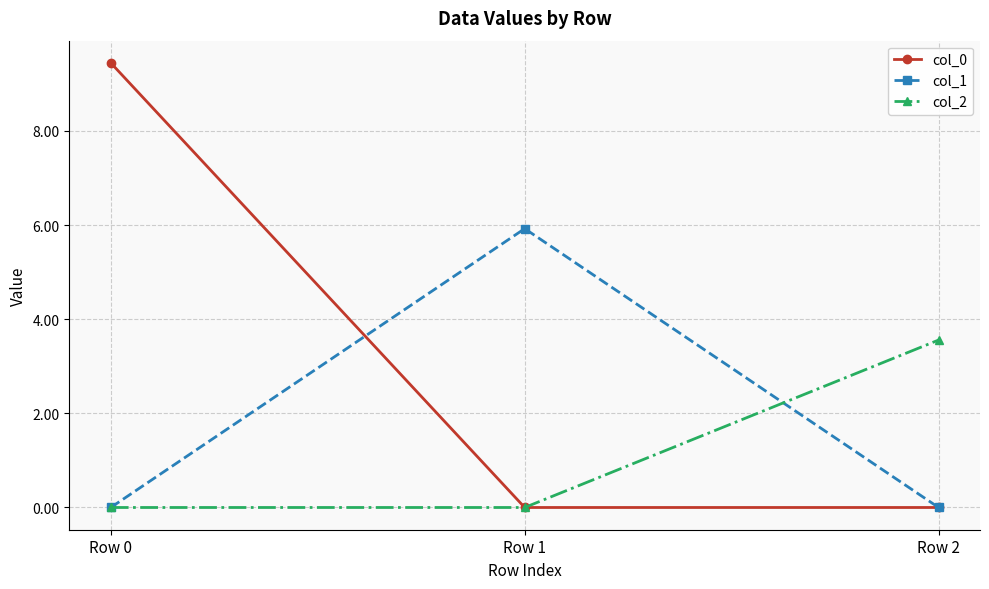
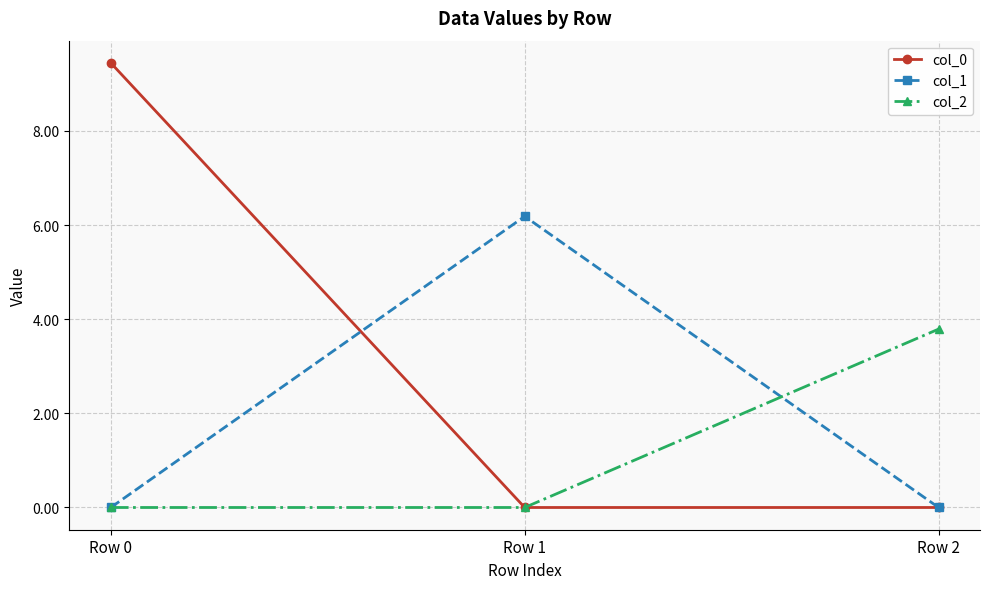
col_1, Row 1: 5.9 -> 6.2
col_2, Row 2: 3.6 -> 3.8
